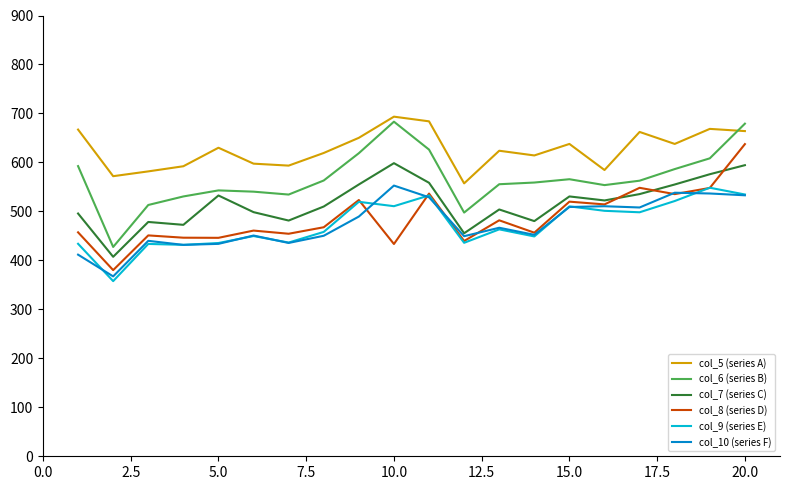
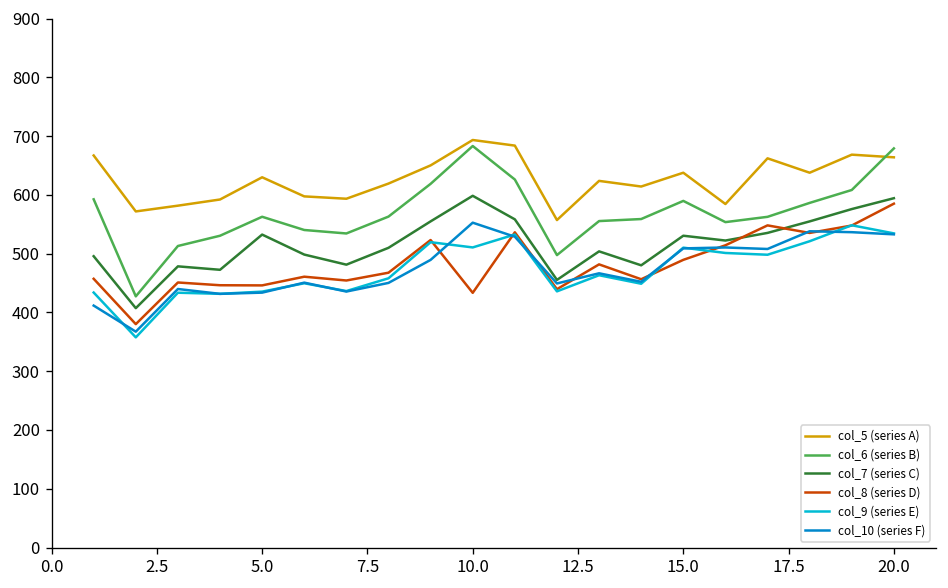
col_6 (series B), 5.0: 540 -> 560
col_6 (series B), 15.0: 570 -> 590
col_8 (series D), 15.0: 520 -> 490
col_8 (series D), 20.0: 640 -> 590
